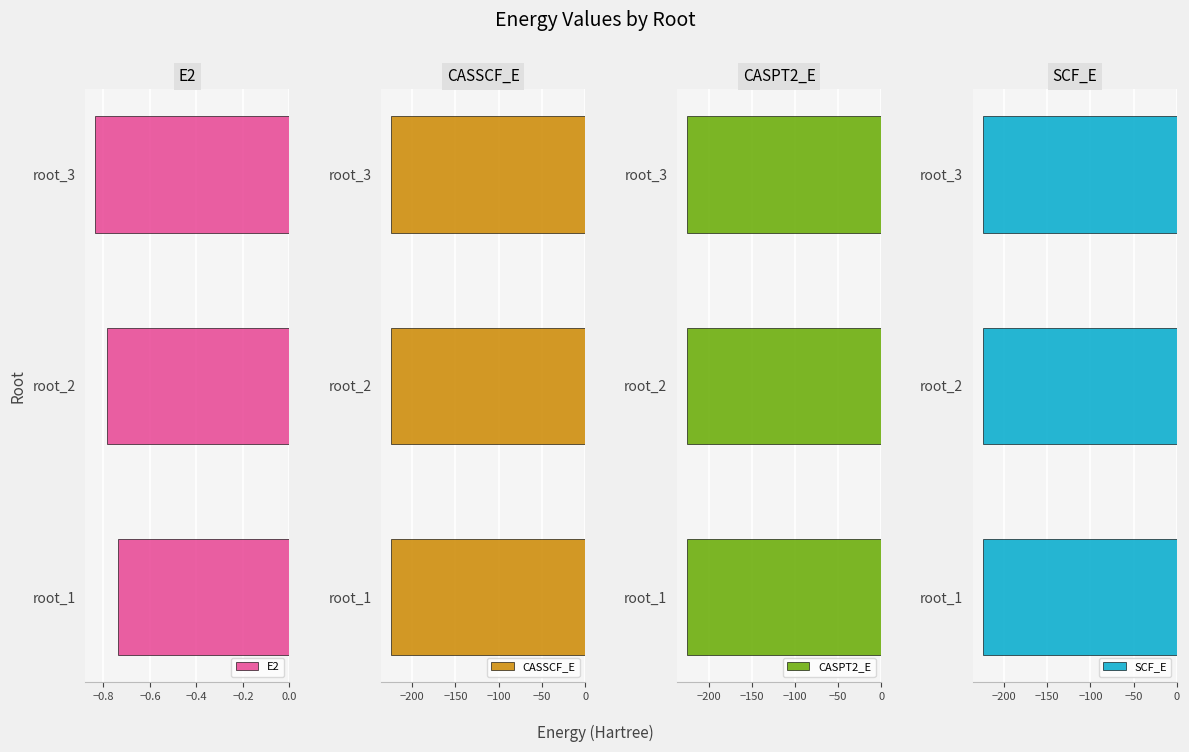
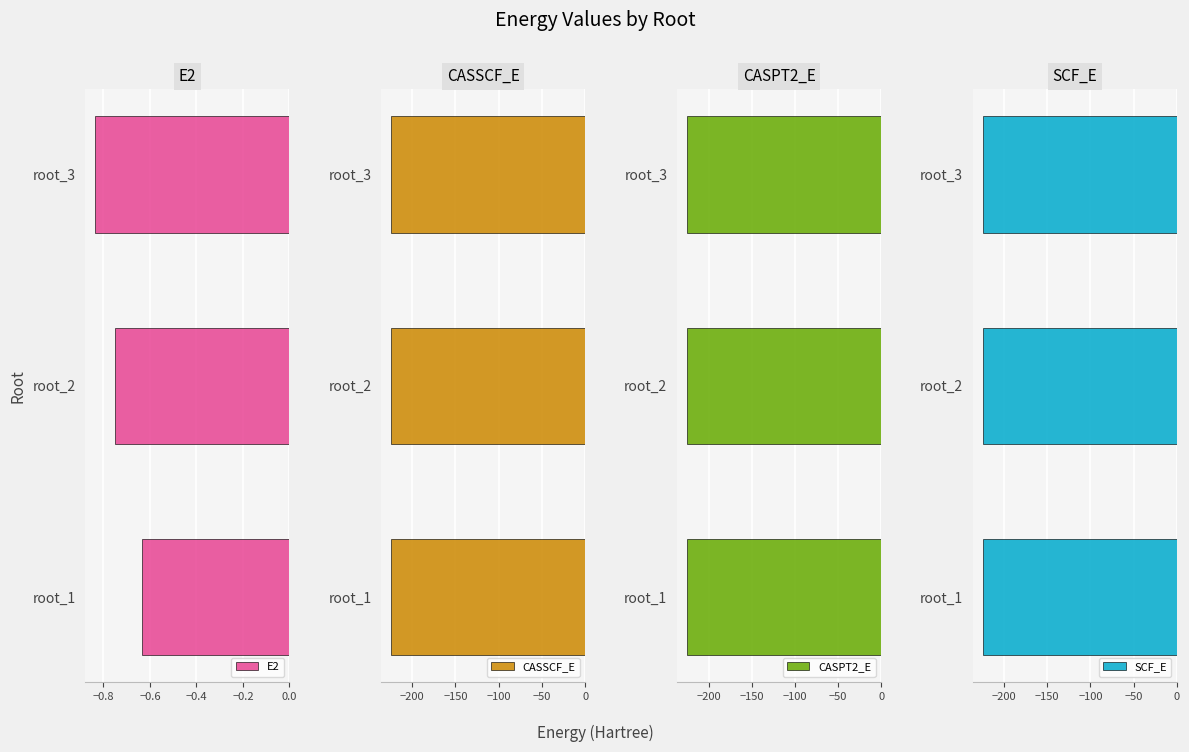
E2, root_2: -0.79 -> -0.75
E2, root_1: -0.74 -> -0.64
